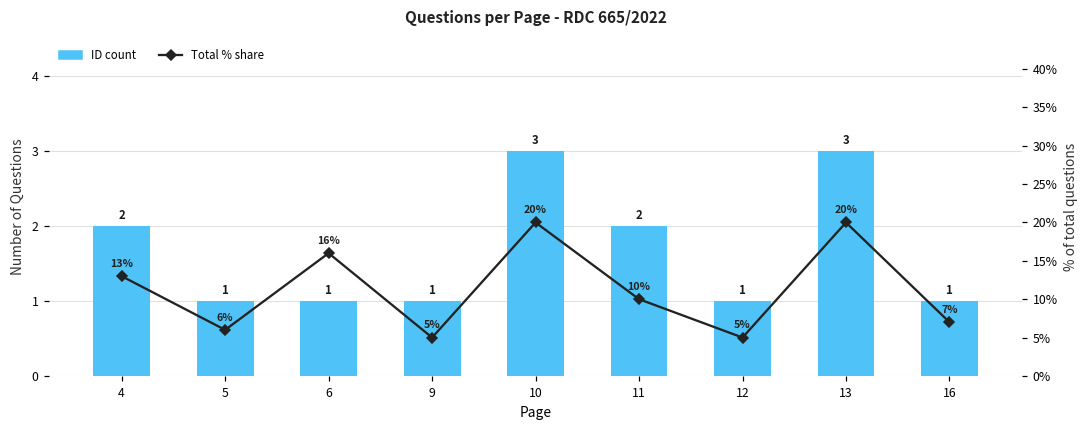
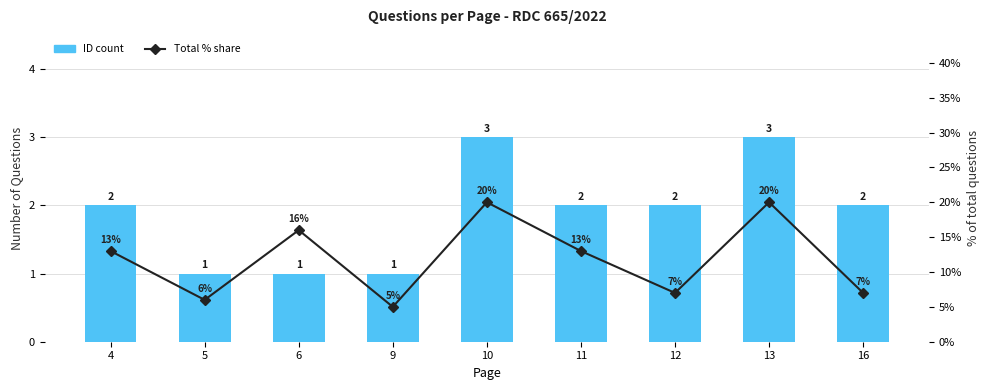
ID count, 12: 1 -> 2
ID count, 16: 1 -> 2
Total % share, 11: 10% -> 13%
Total % share, 12: 5% -> 7%
